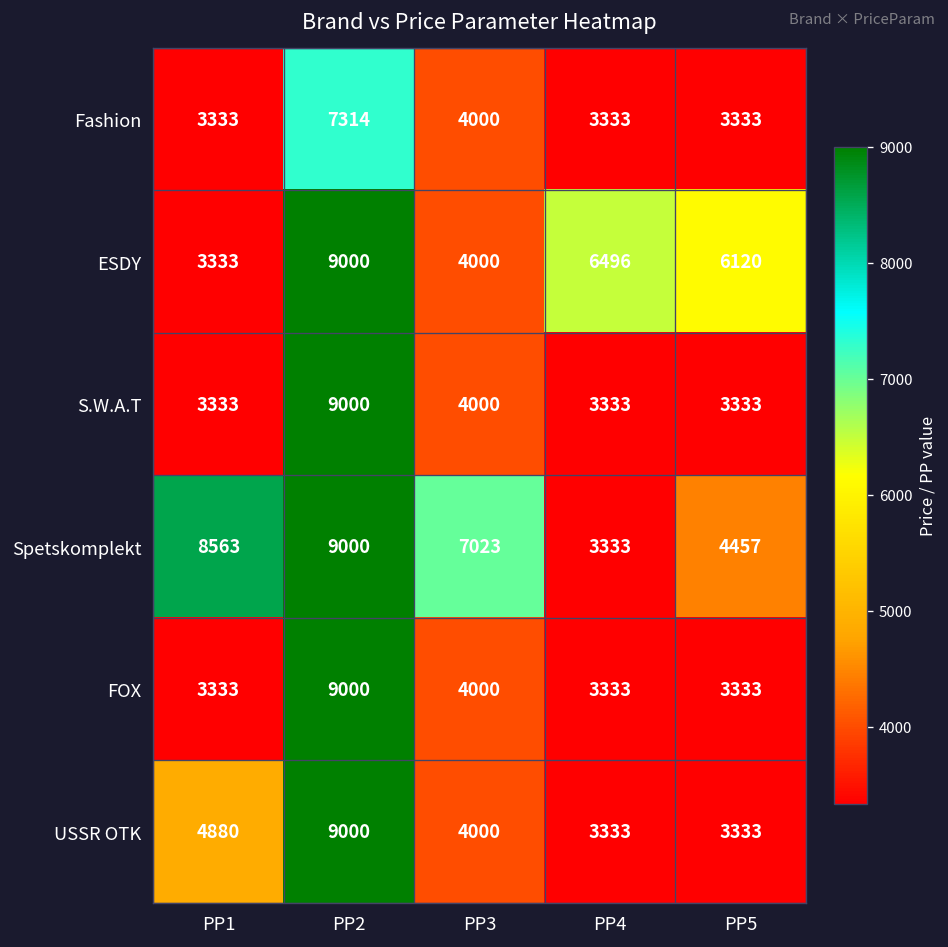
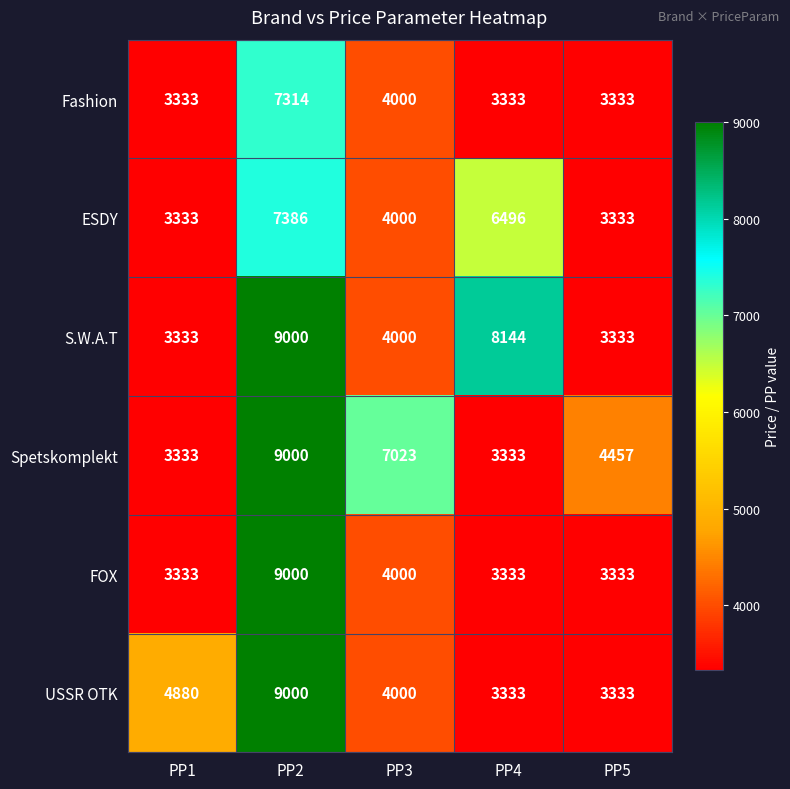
ESDY, PP2: 9000 -> 7386
ESDY, PP5: 6120 -> 3333
S.W.A.T, PP4: 3333 -> 8144
Spetskomplekt, PP1: 8563 -> 3333
